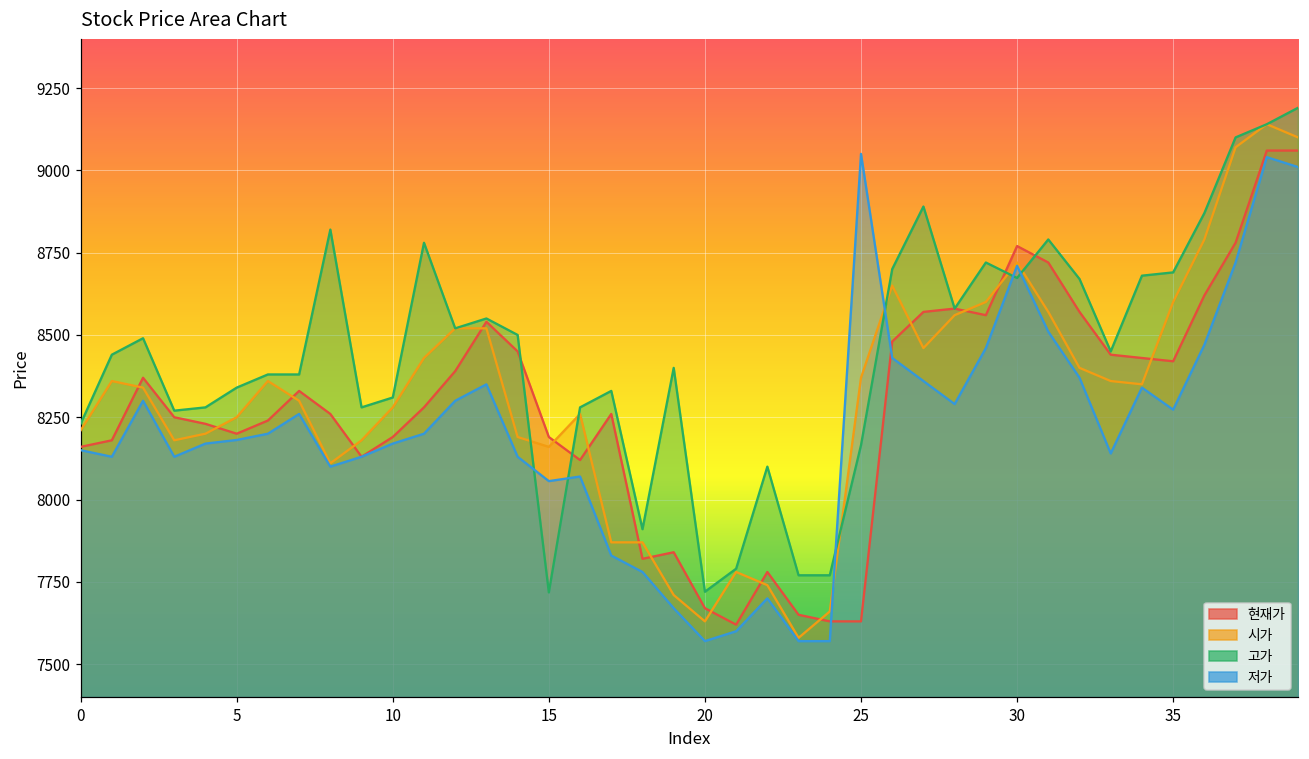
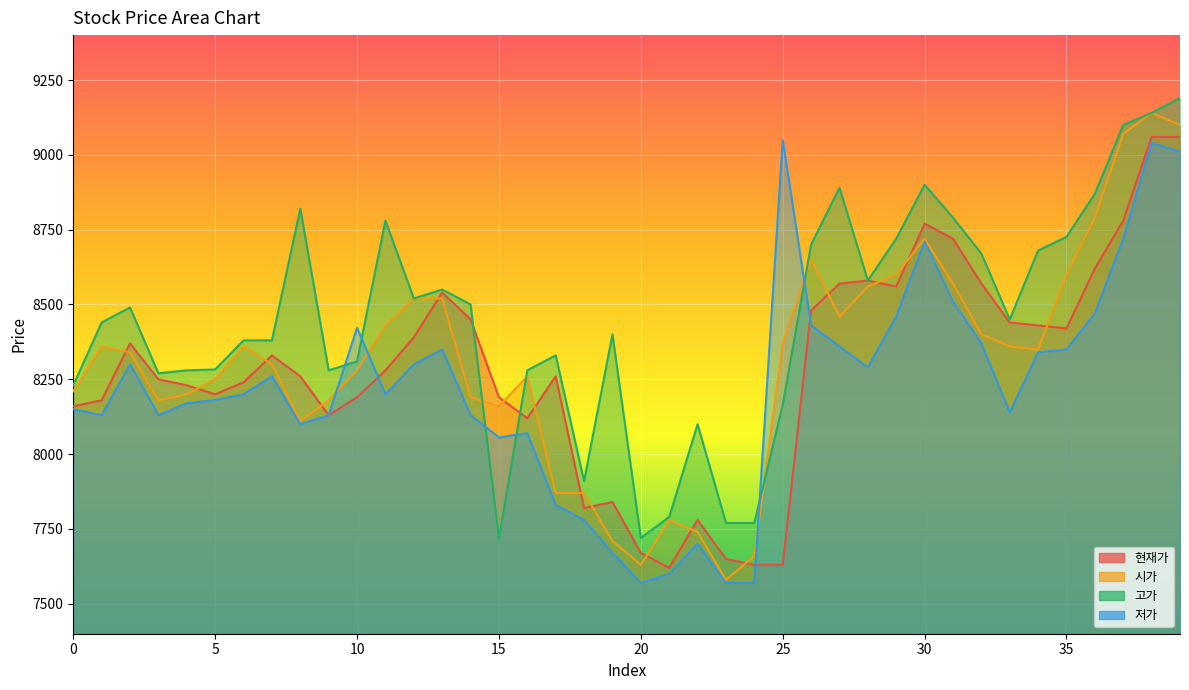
고가, 5: 8340 -> 8280
저가, 10: 8170 -> 8420
고가, 30: 8670 -> 8900
고가, 35: 8690 -> 8730
저가, 35: 8270 -> 8350
